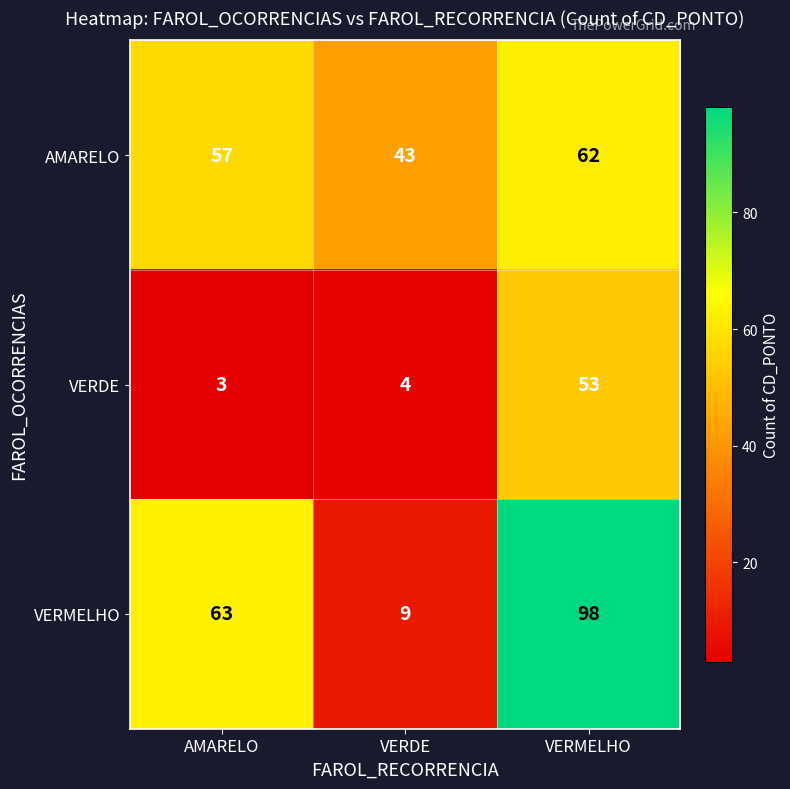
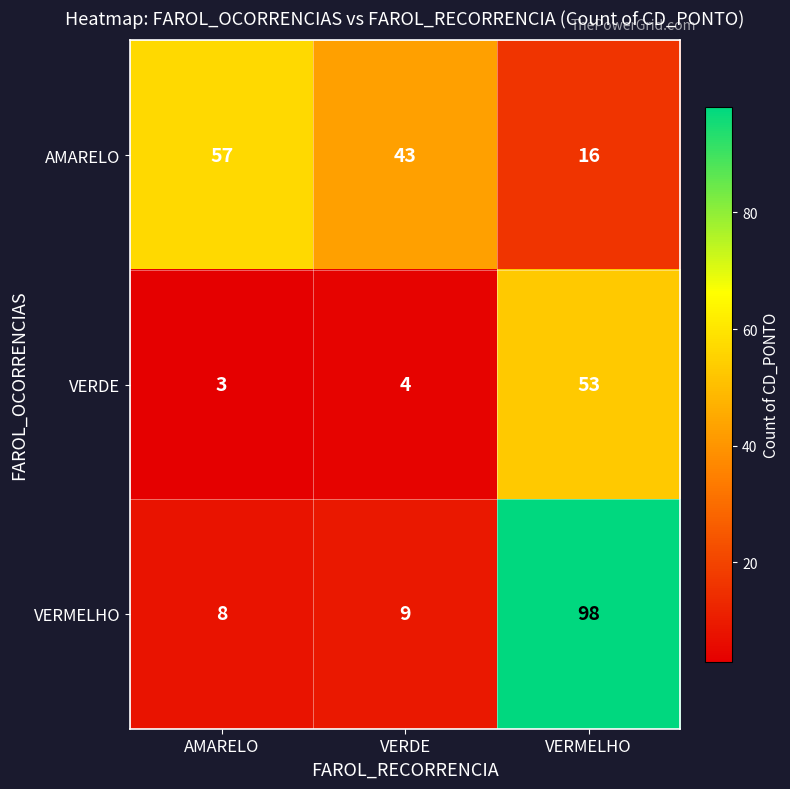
AMARELO, VERMELHO: 62 -> 16
VERMELHO, AMARELO: 63 -> 8
